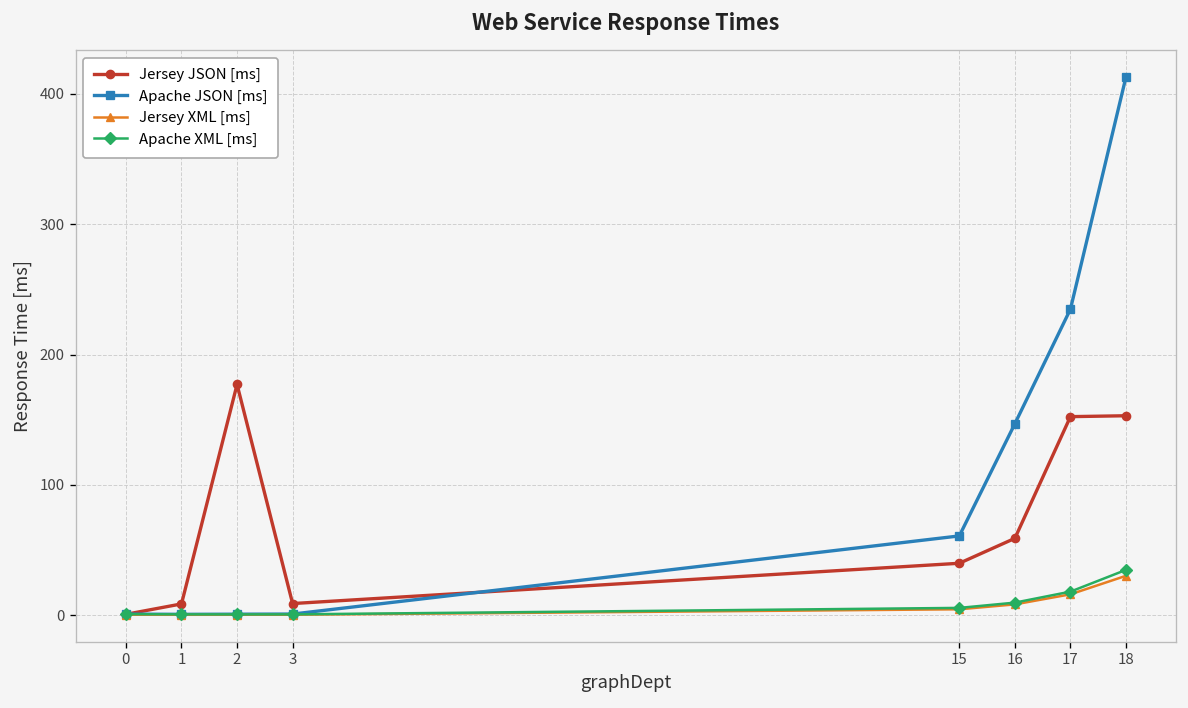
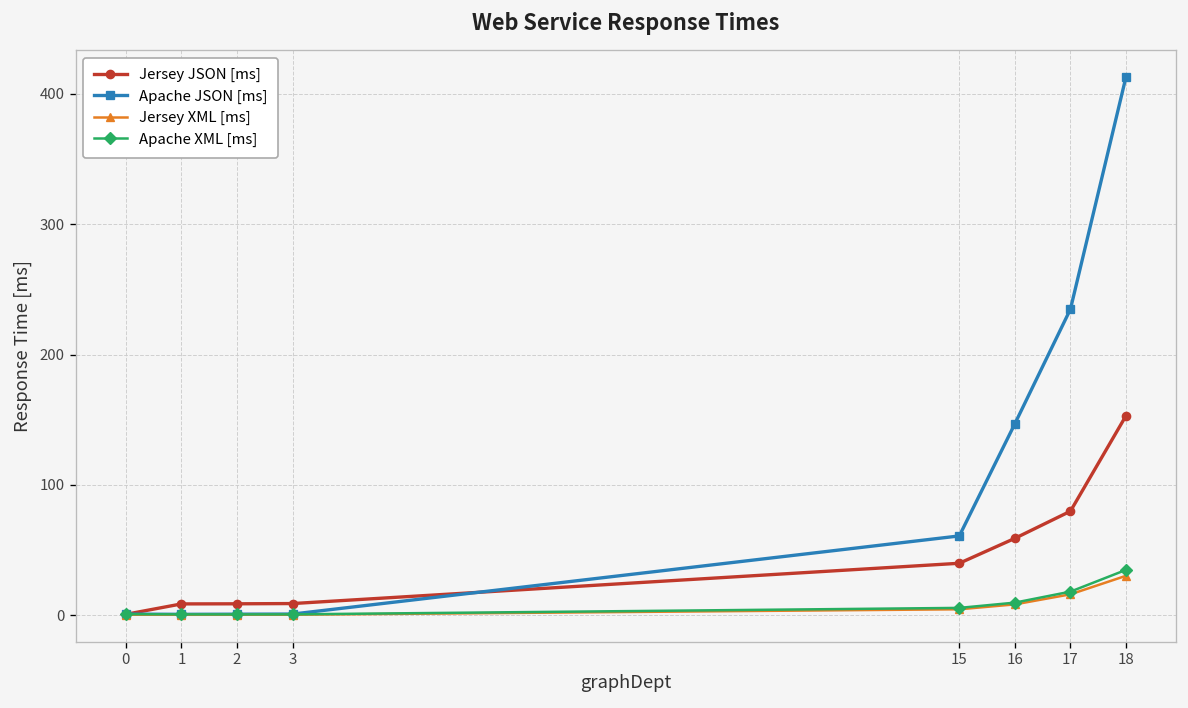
Jersey JSON [ms], 2: 177 -> 9
Jersey JSON [ms], 17: 152 -> 80
